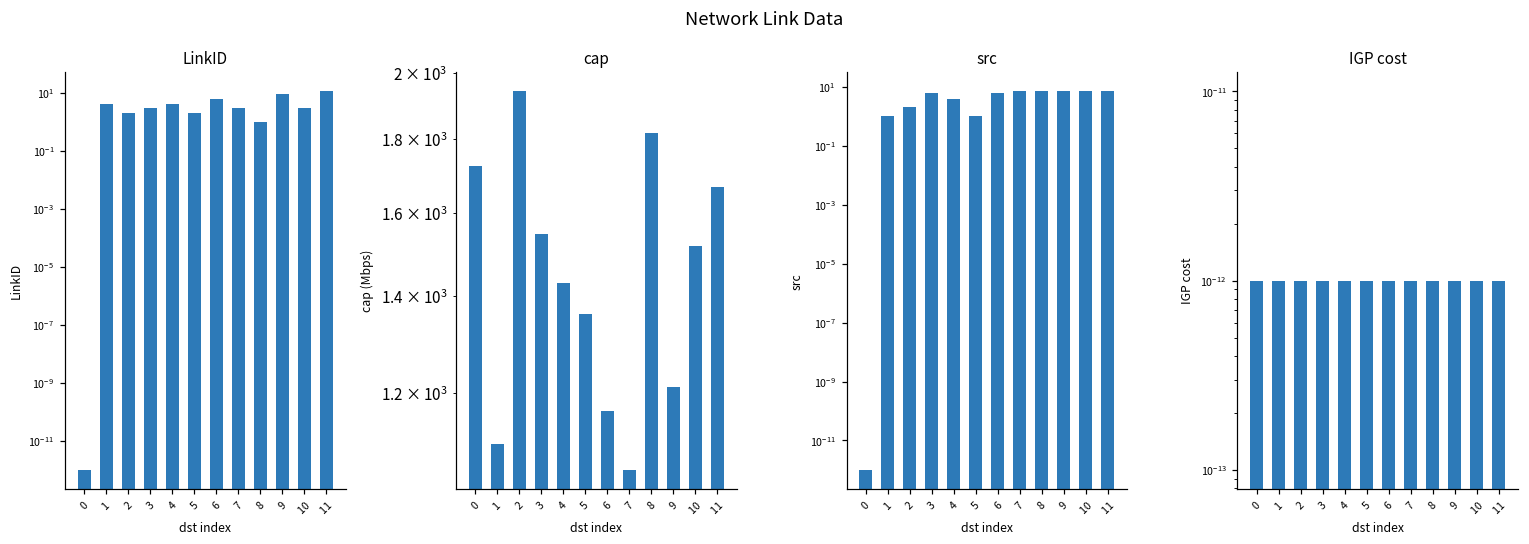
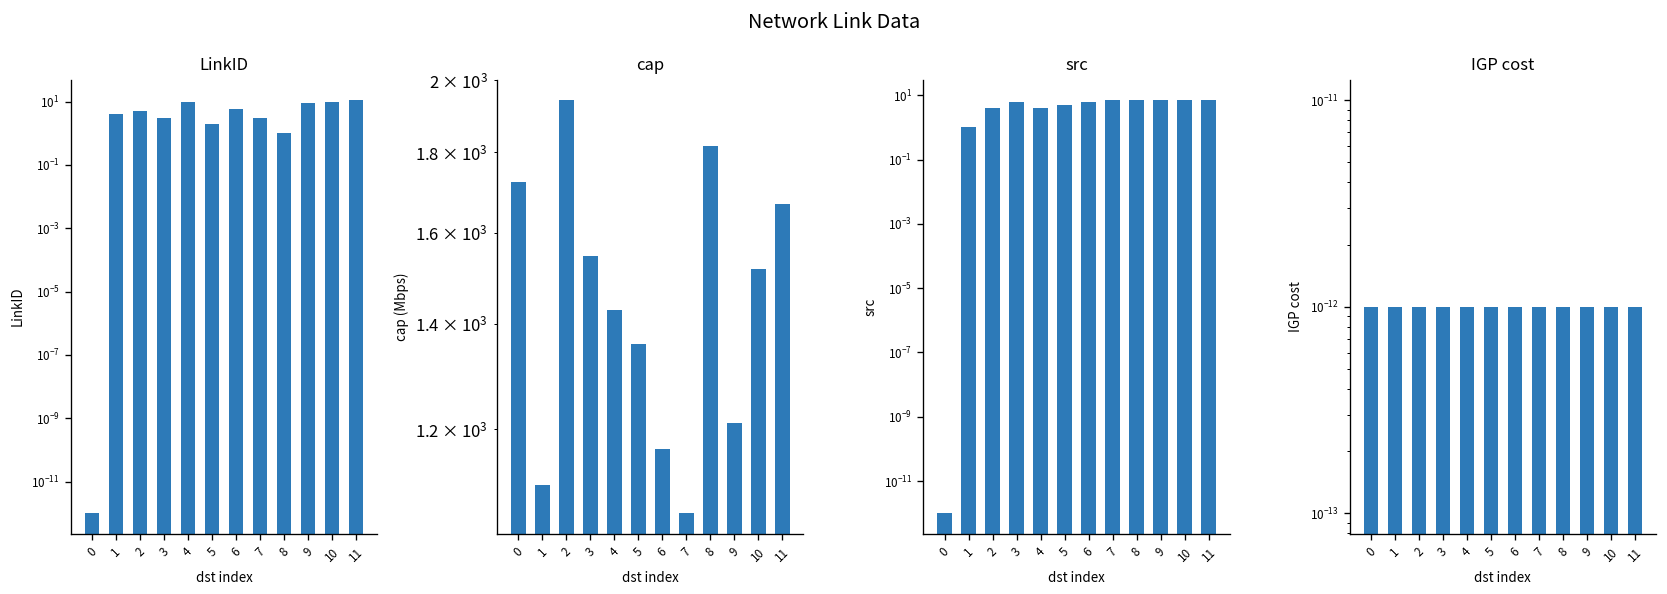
LinkID, 2: 2 -> 5
LinkID, 4: 4 -> 10
LinkID, 10: 3 -> 10
src, 2: 2 -> 4
src, 5: 1 -> 5
